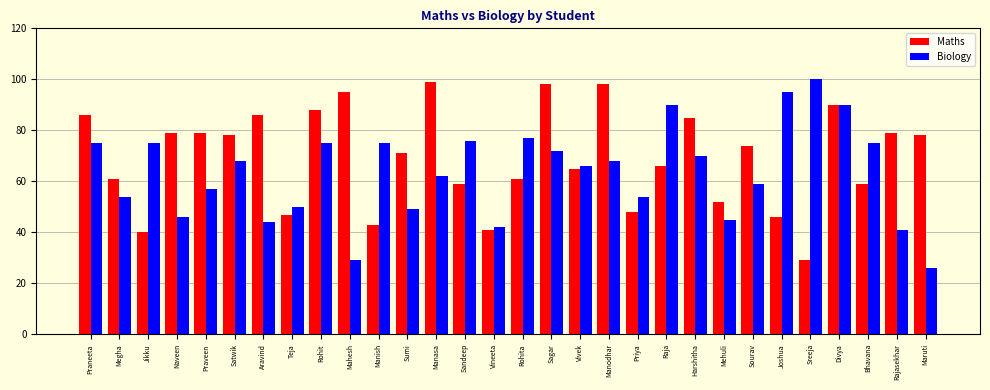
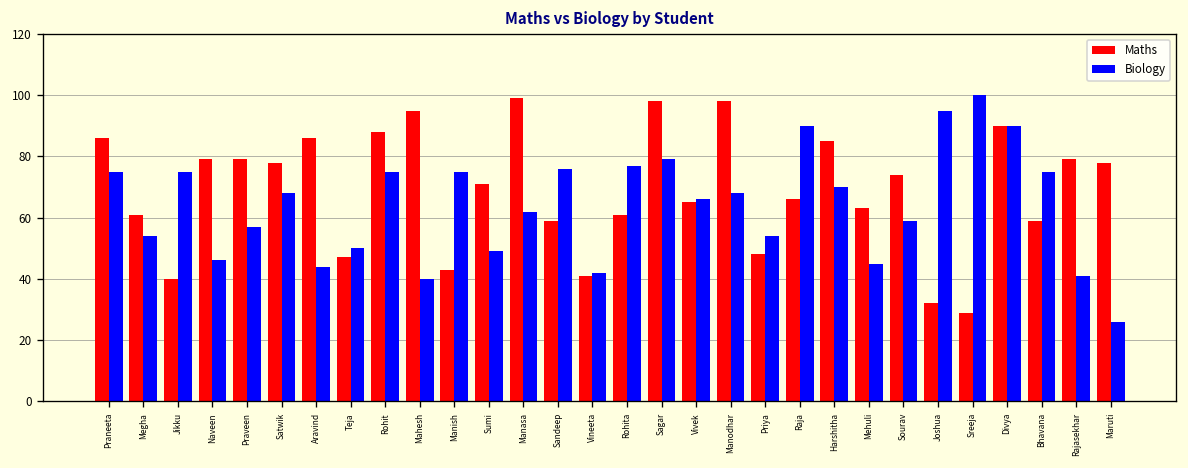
Biology, Mahesh: 29 -> 40
Biology, Sagar: 72 -> 79
Maths, Mehuli: 52 -> 63
Maths, Joshua: 46 -> 32
